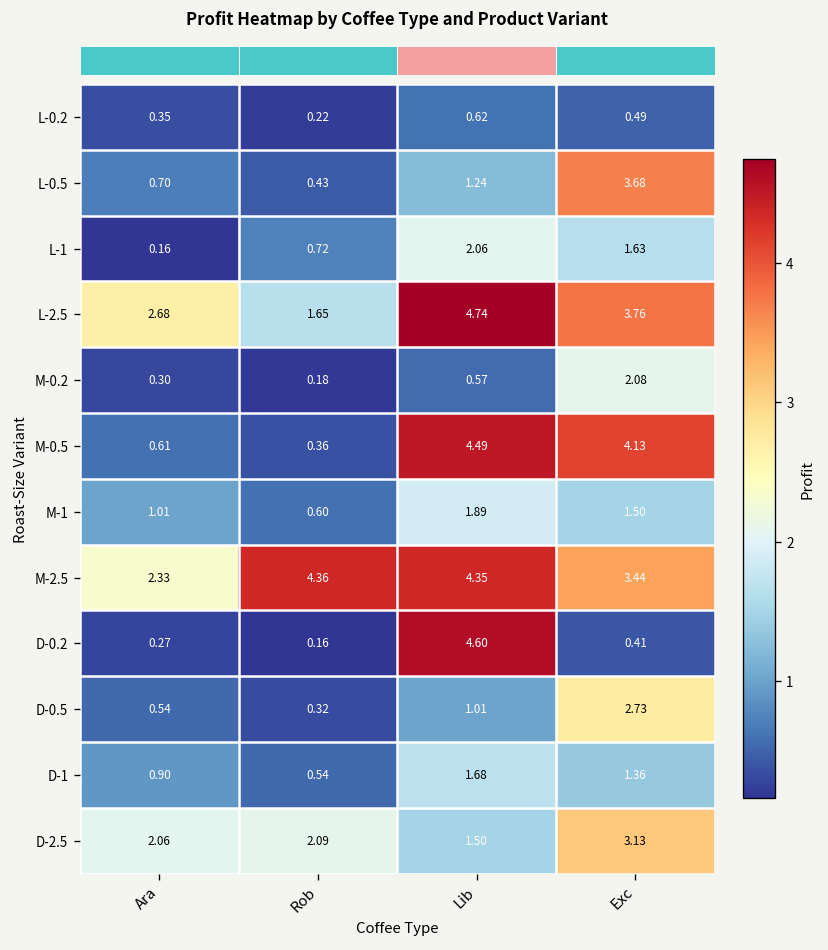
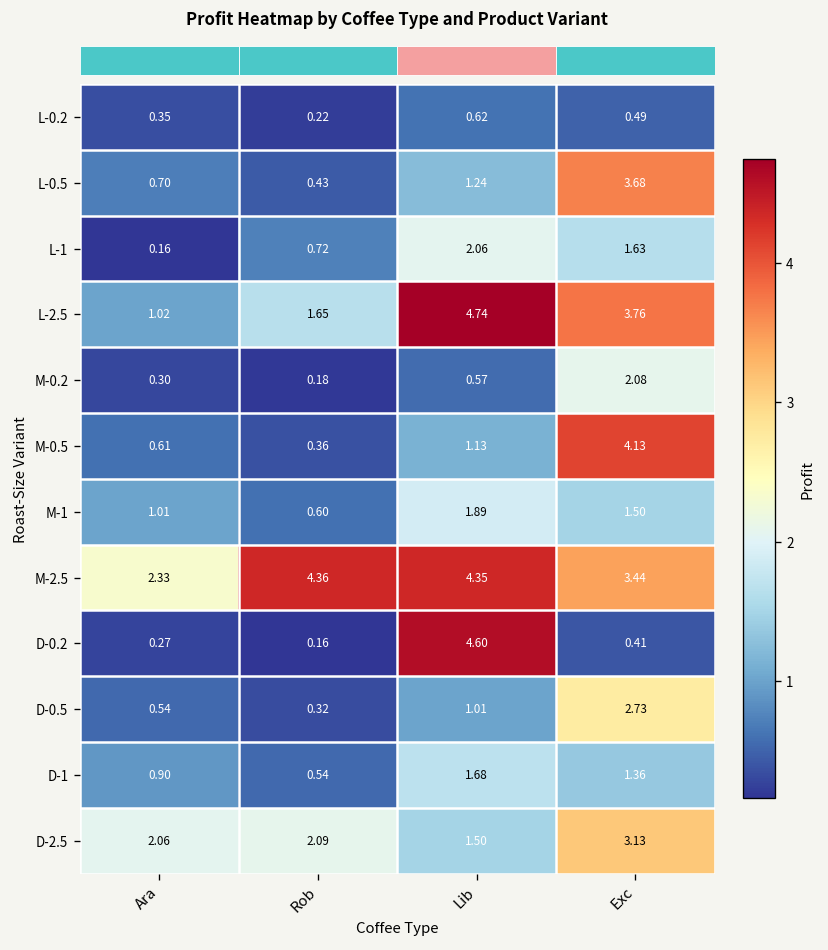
L-2.5, Ara: 2.68 -> 1.02
M-0.5, Lib: 4.49 -> 1.13
